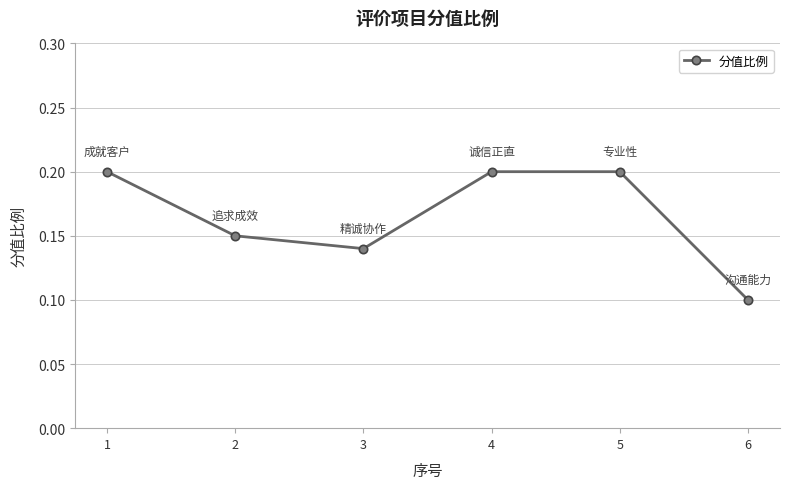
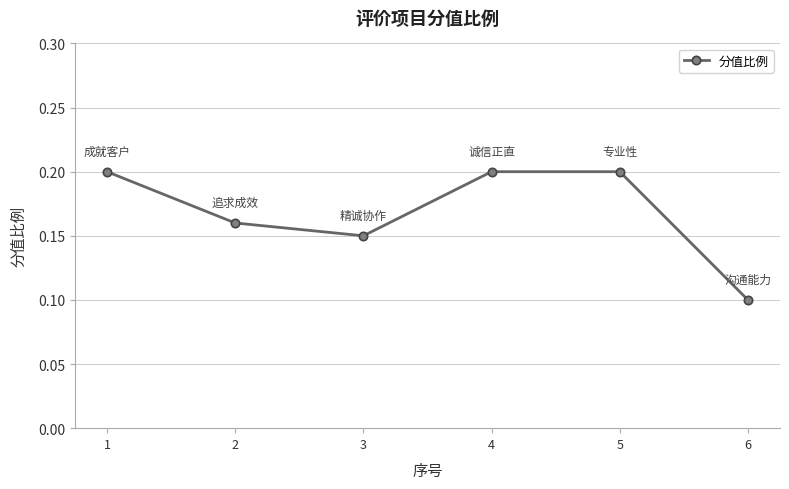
2: 0.15 -> 0.16
3: 0.14 -> 0.15
